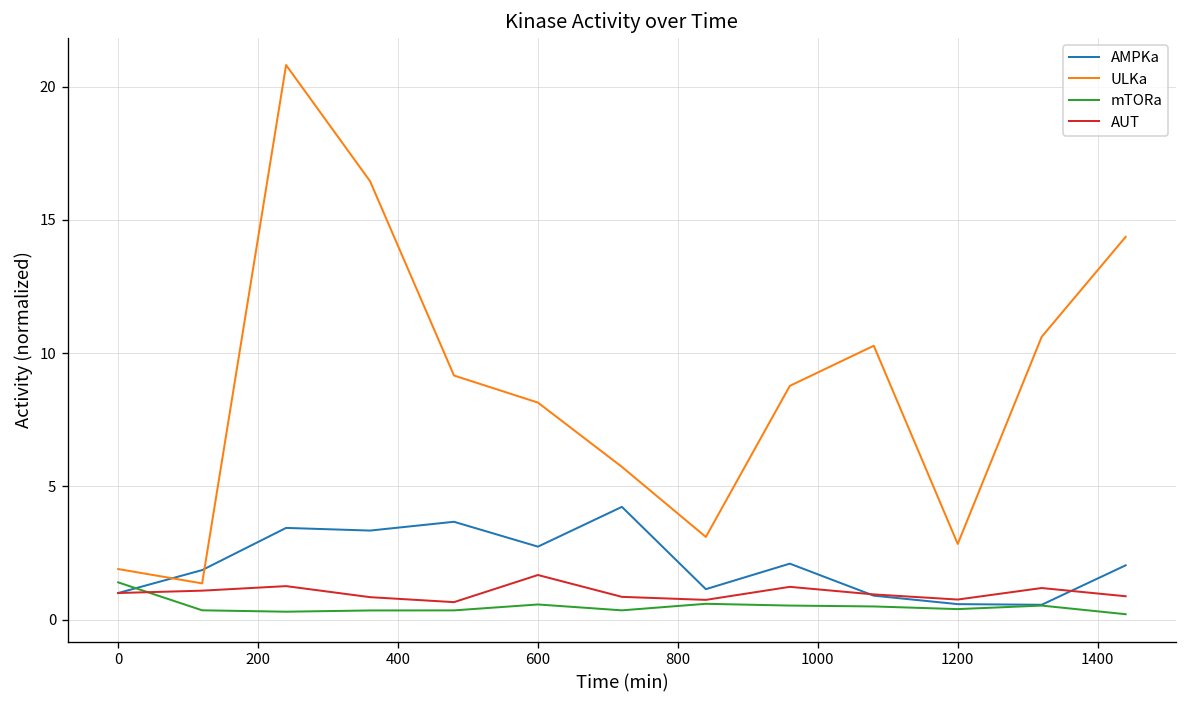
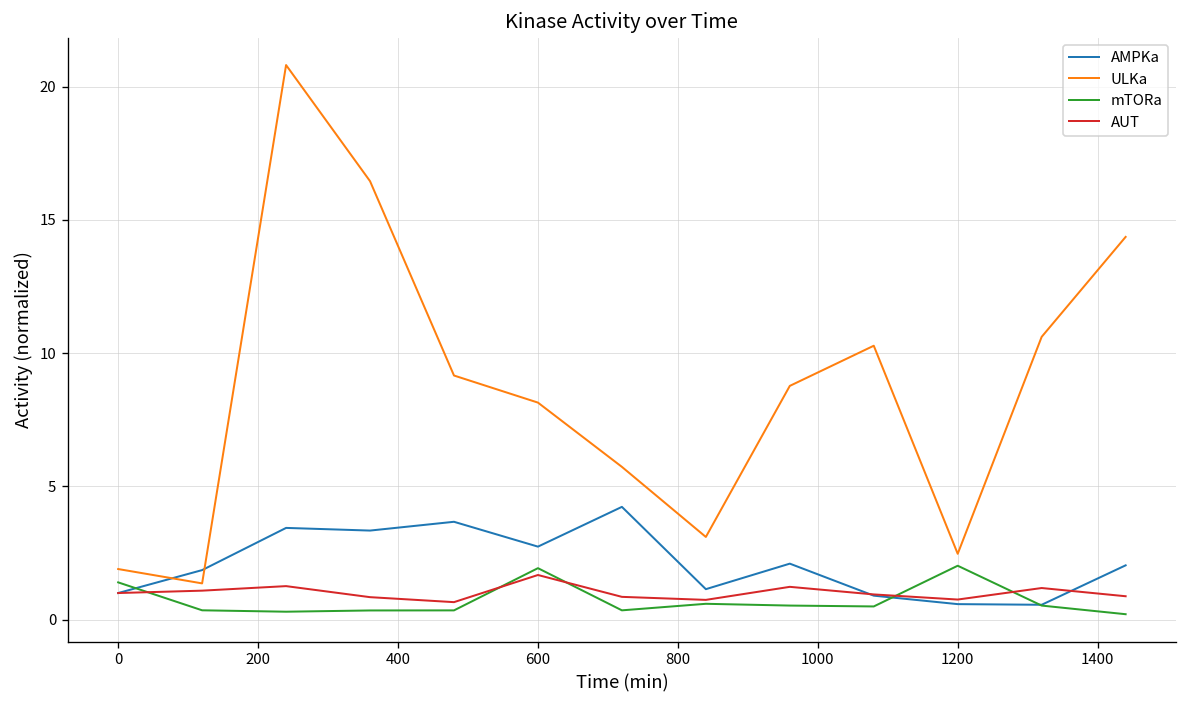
mTORa, 600: 0.6 -> 1.9
ULKa, 1200: 2.8 -> 2.5
mTORa, 1200: 0.4 -> 2.0
